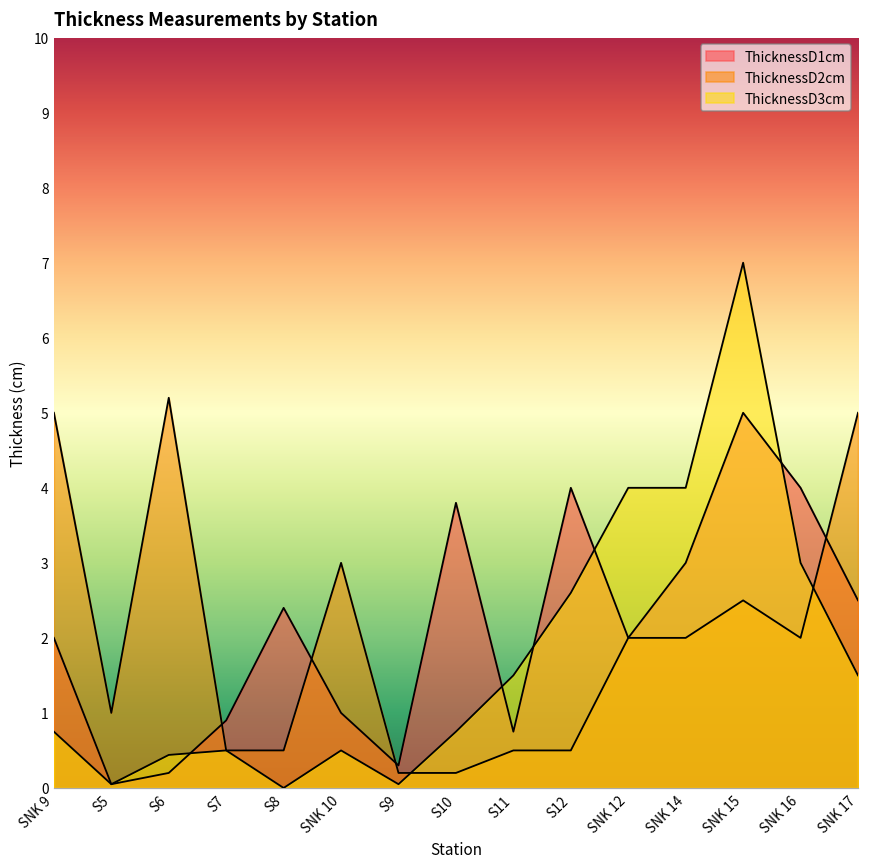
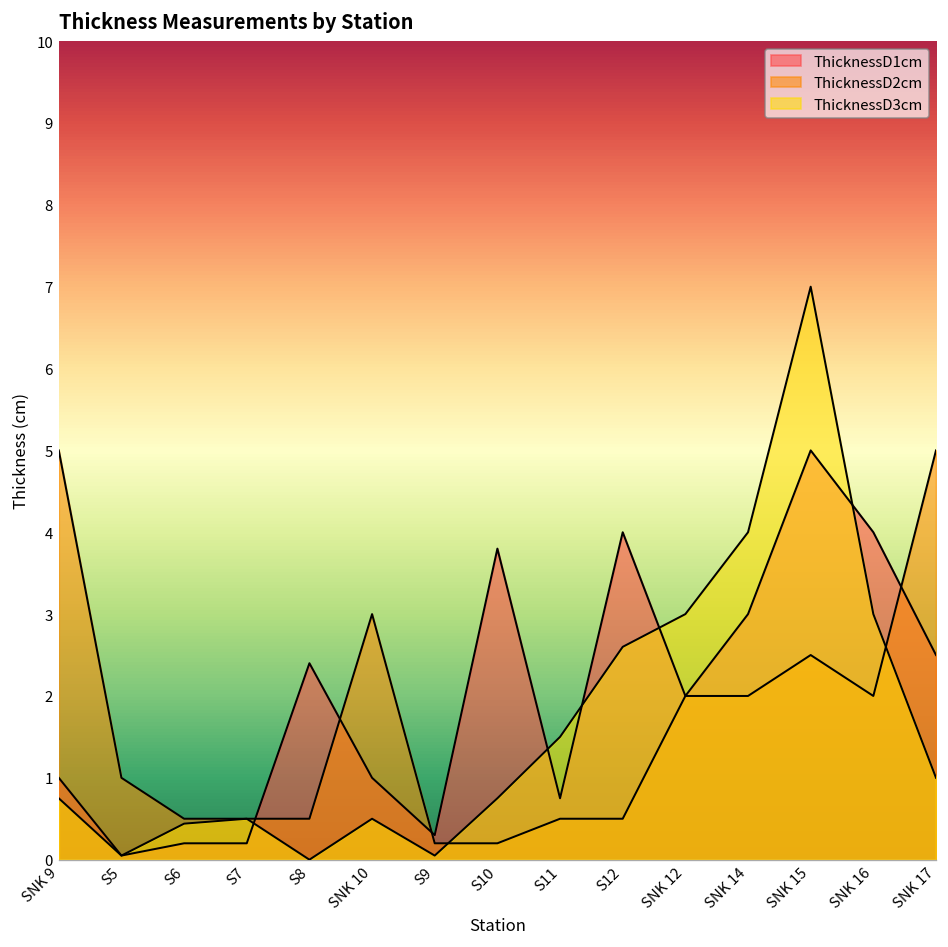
ThicknessD1cm, SNK 9: 2 -> 1
ThicknessD2cm, S6: 5.2 -> 0.5
ThicknessD1cm, S7: 0.9 -> 0.2
ThicknessD3cm, SNK 12: 4 -> 3
ThicknessD3cm, SNK 17: 1.5 -> 1.0
